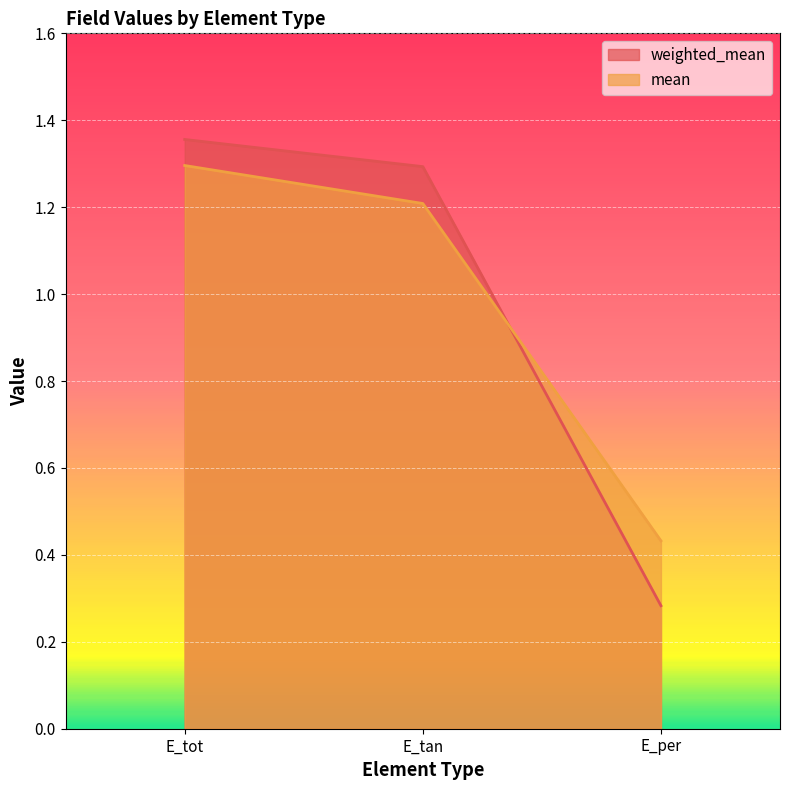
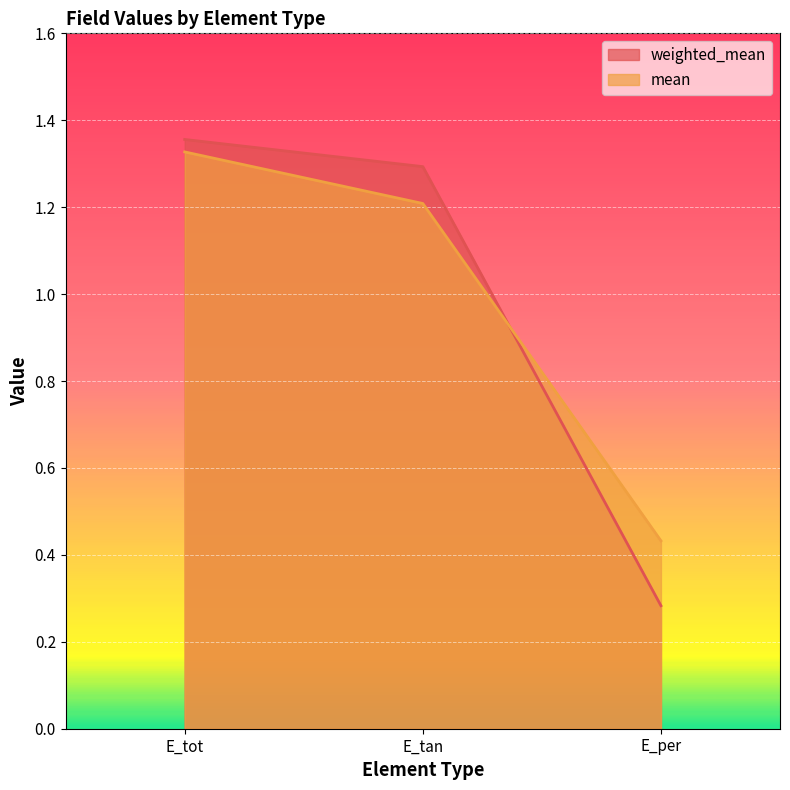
mean, E_tot: 1.30 -> 1.33
